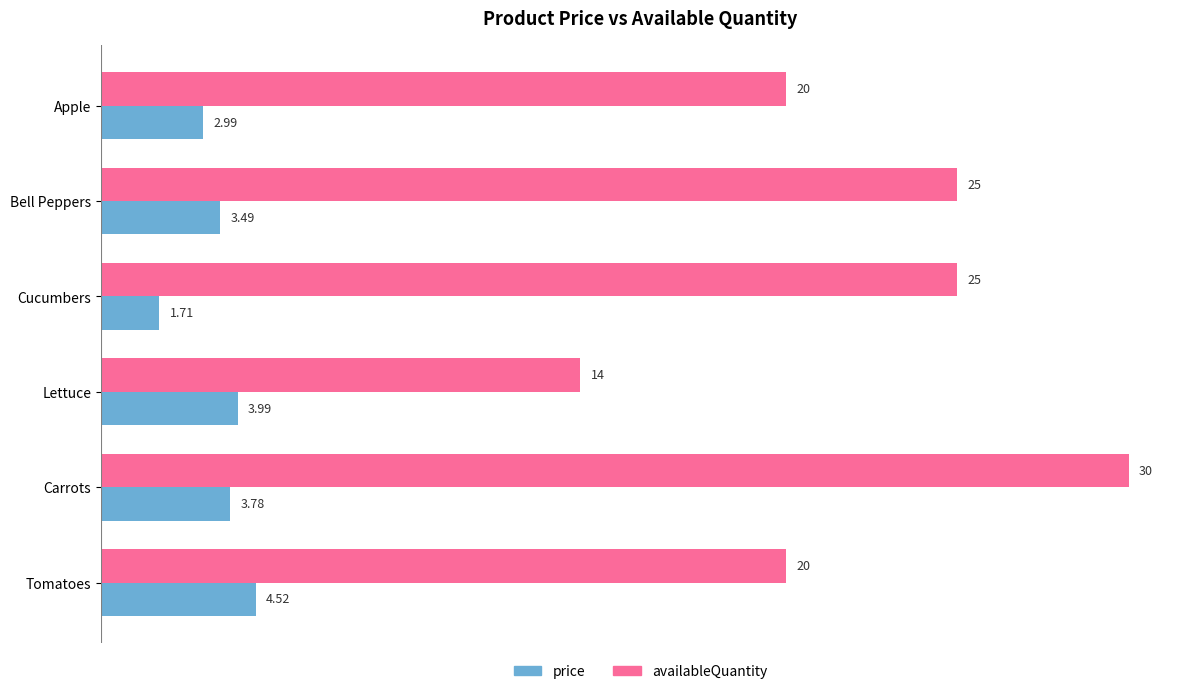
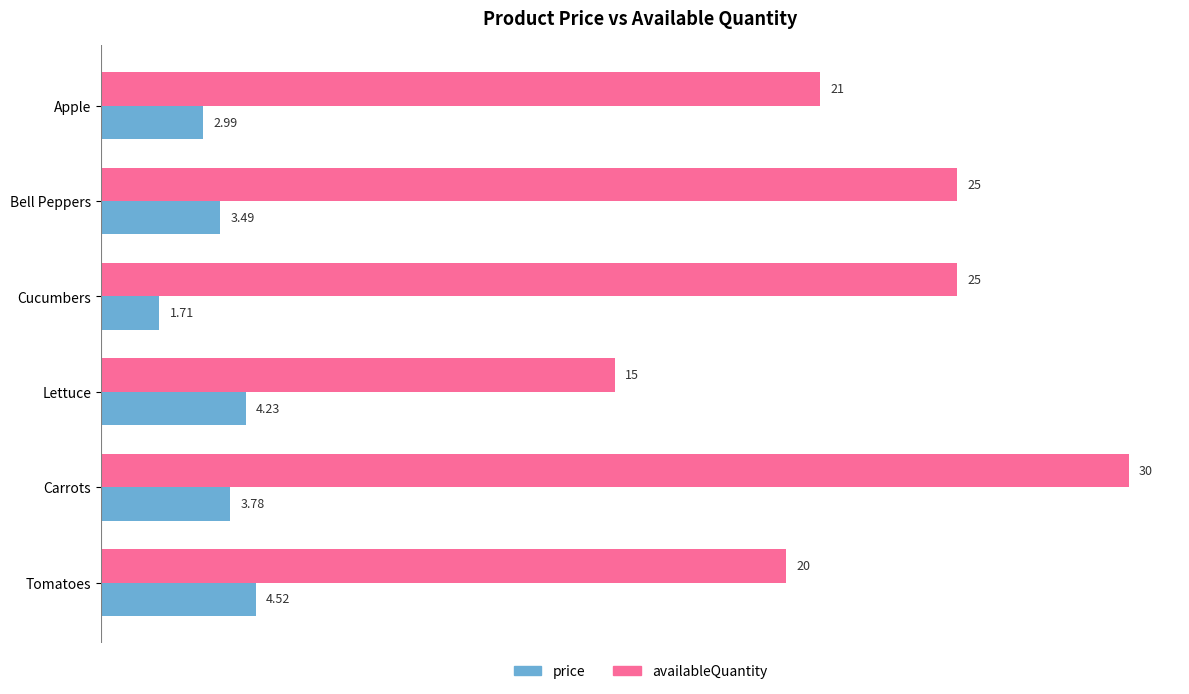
availableQuantity, Apple: 20 -> 21
availableQuantity, Lettuce: 14 -> 15
price, Lettuce: 3.99 -> 4.23
